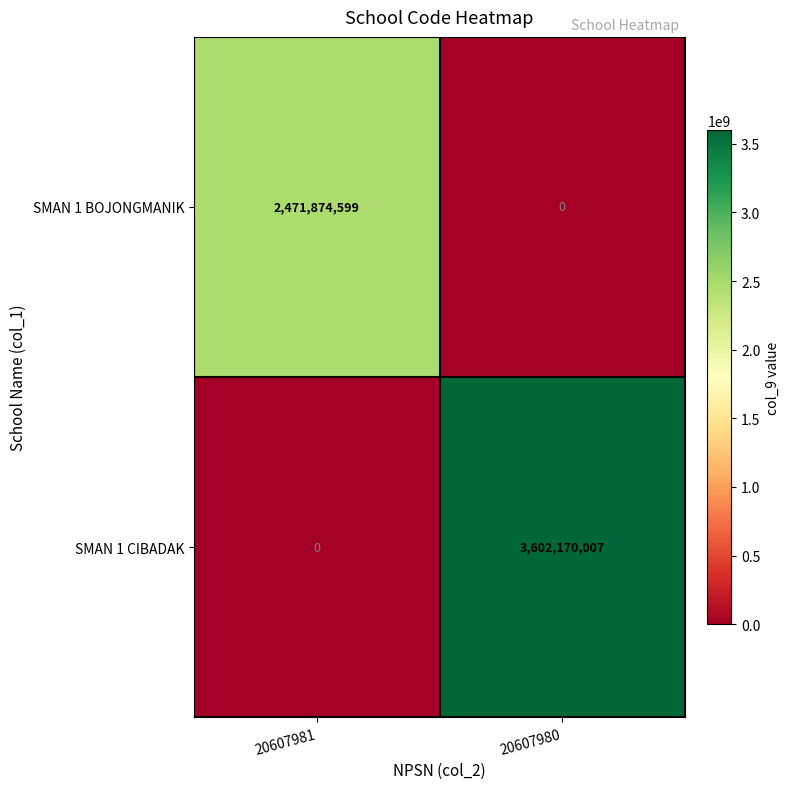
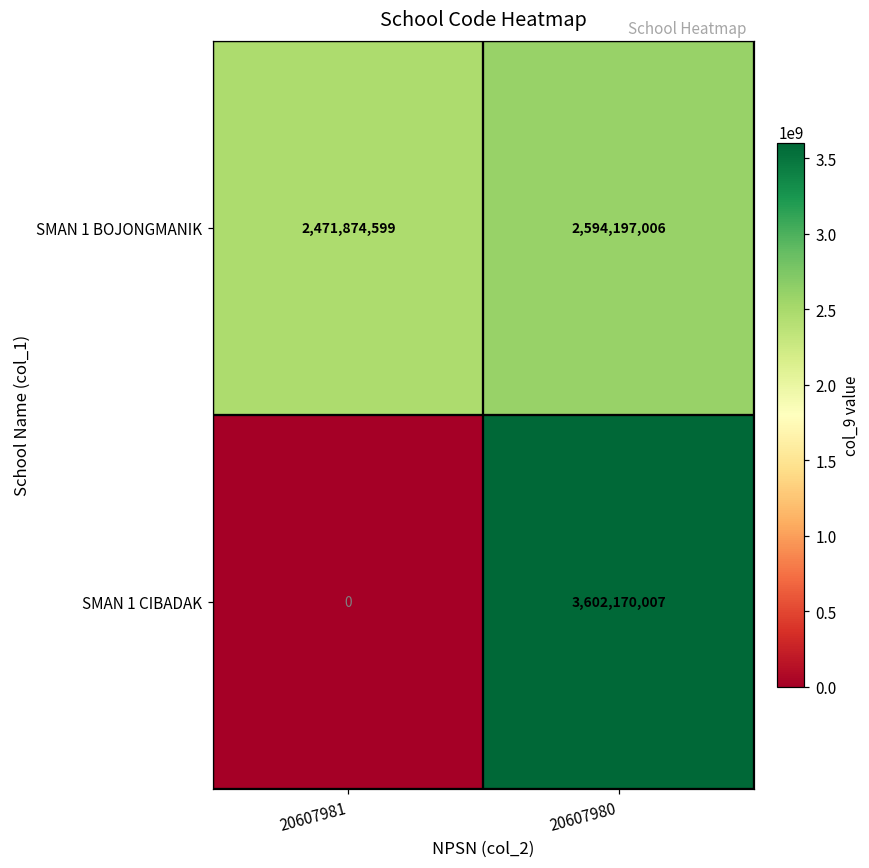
SMAN 1 BOJONGMANIK, 20607980: 0 -> 2,594,197,006
